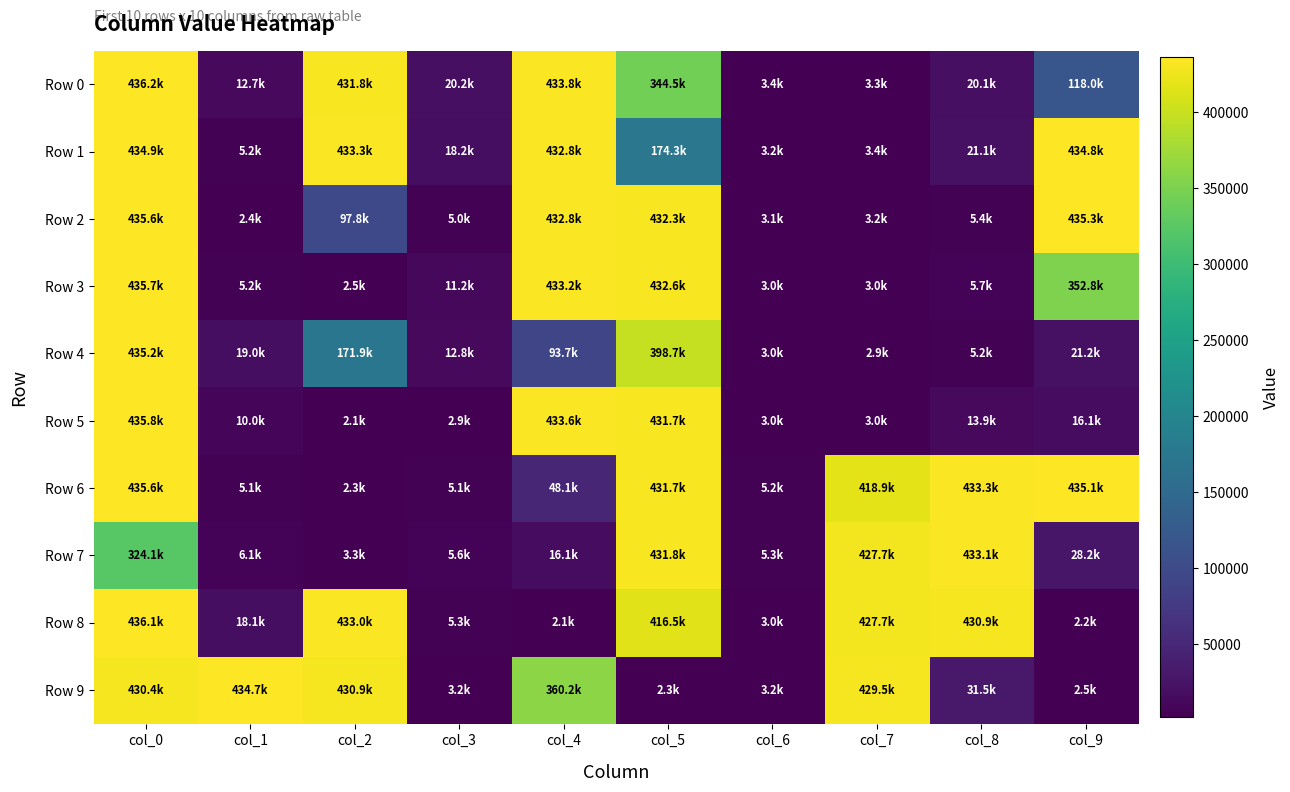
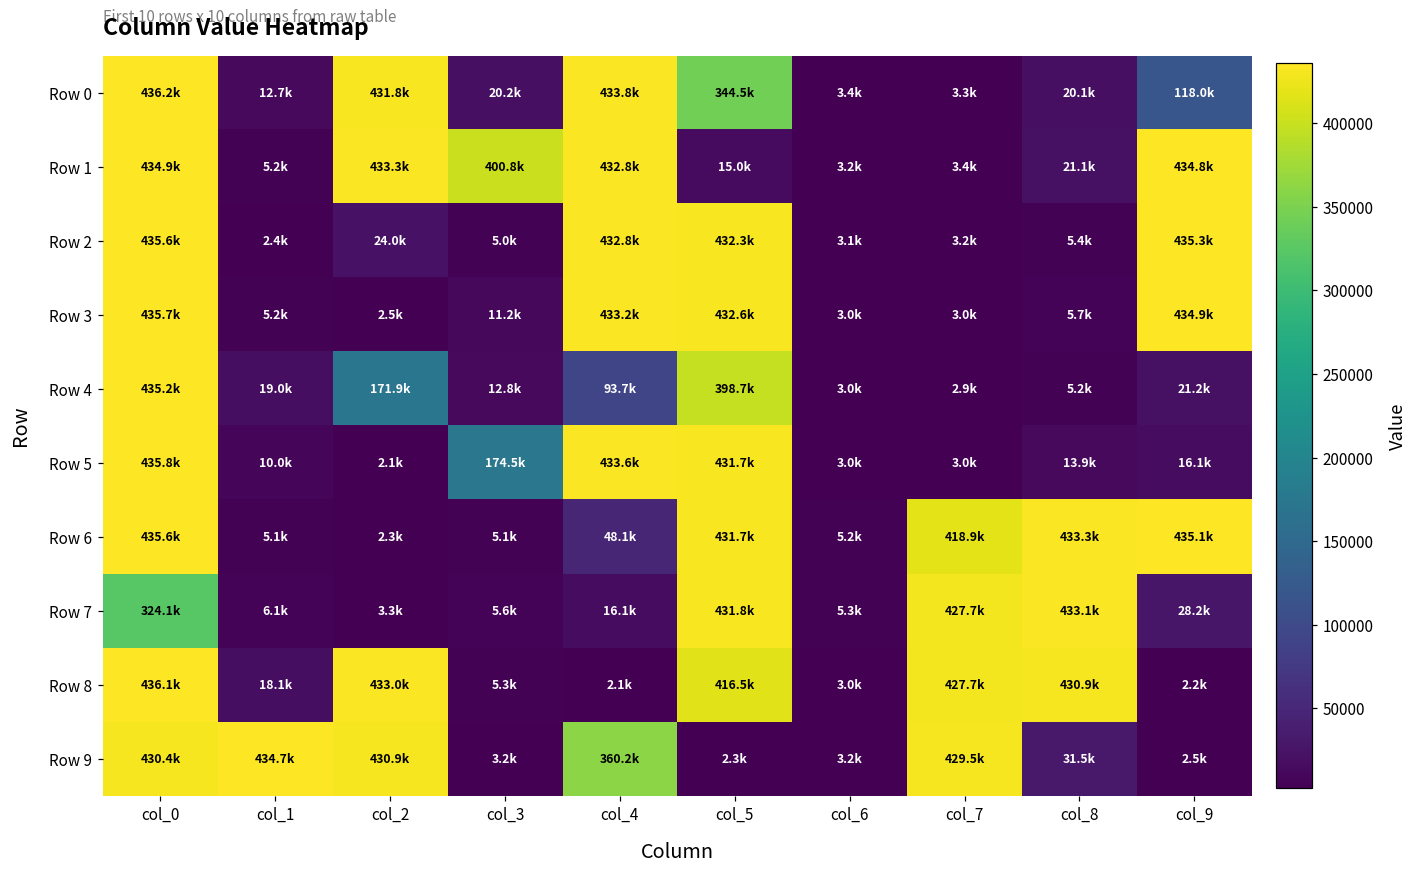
Row 1, col_3: 18.2k -> 400.8k
Row 1, col_5: 174.3k -> 15.0k
Row 2, col_2: 97.8k -> 24.0k
Row 3, col_9: 352.8k -> 434.9k
Row 5, col_3: 2.9k -> 174.5k
